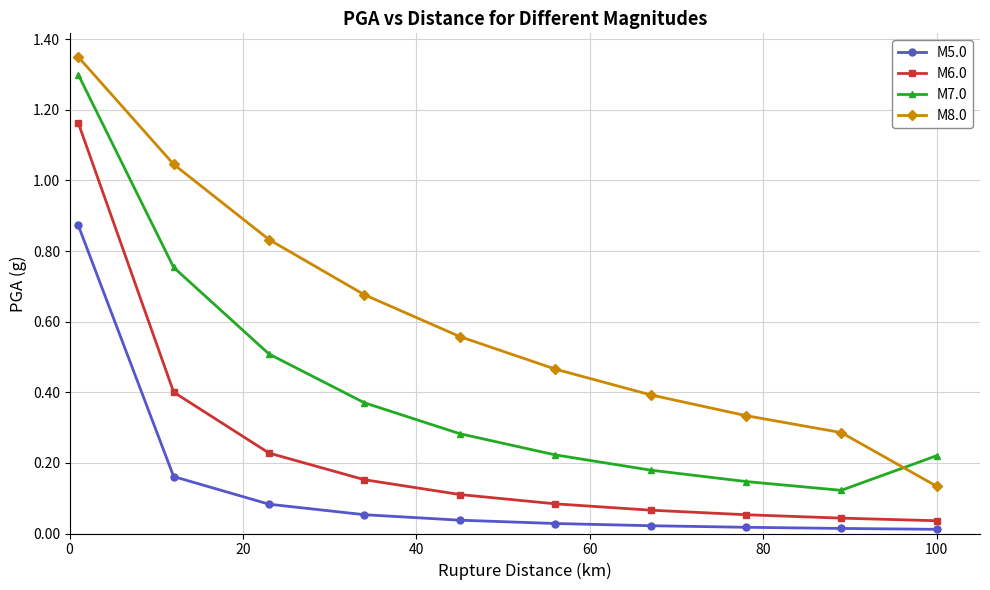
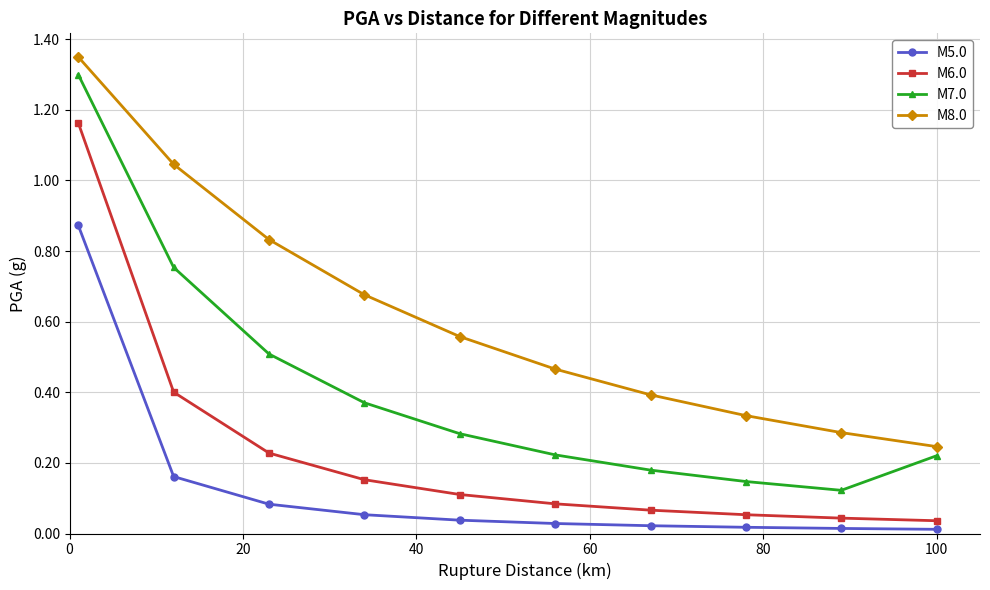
M8.0, 100: 0.13 -> 0.25
